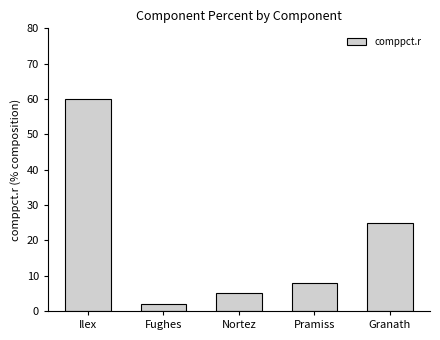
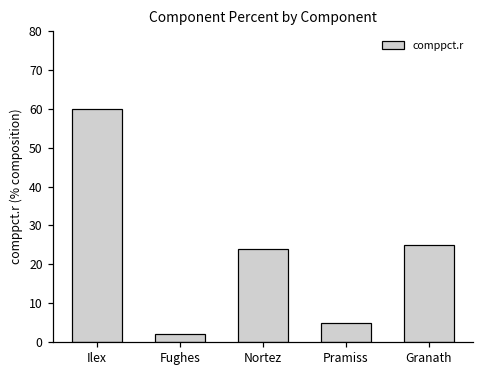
Nortez: 5 -> 24
Pramiss: 8 -> 5
